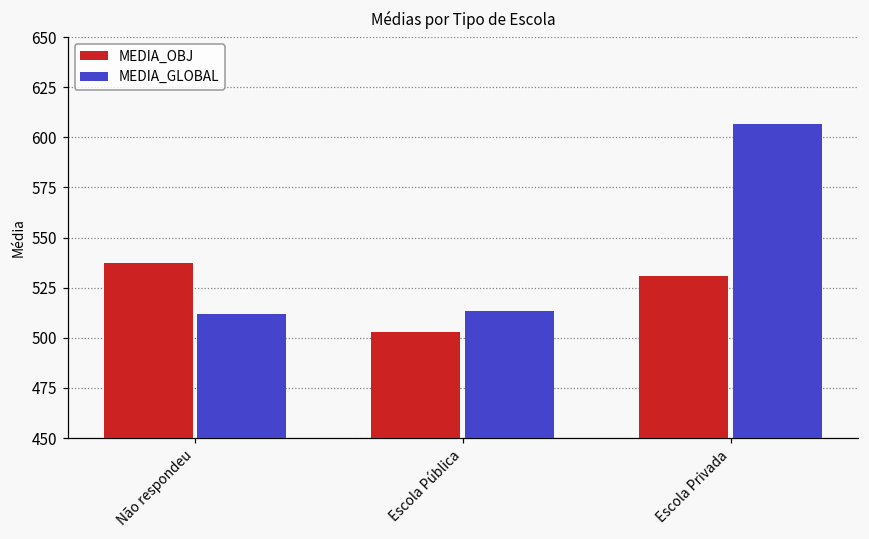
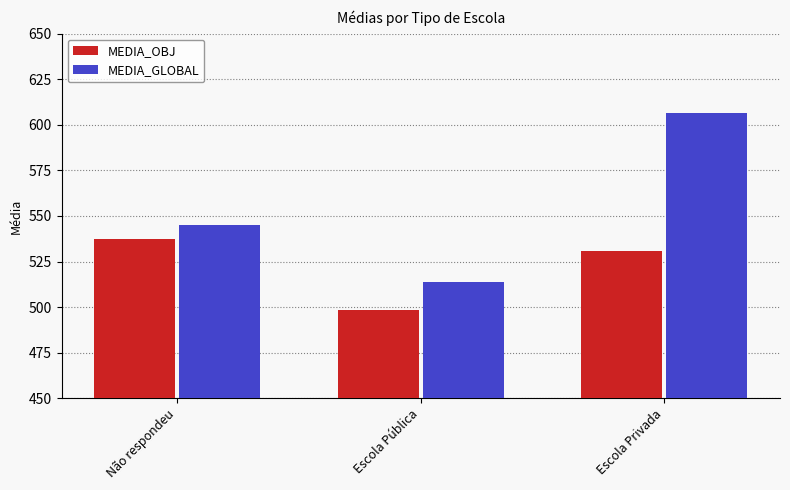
MEDIA_GLOBAL, Não respondeu: 512 -> 545
MEDIA_OBJ, Escola Pública: 503 -> 499
